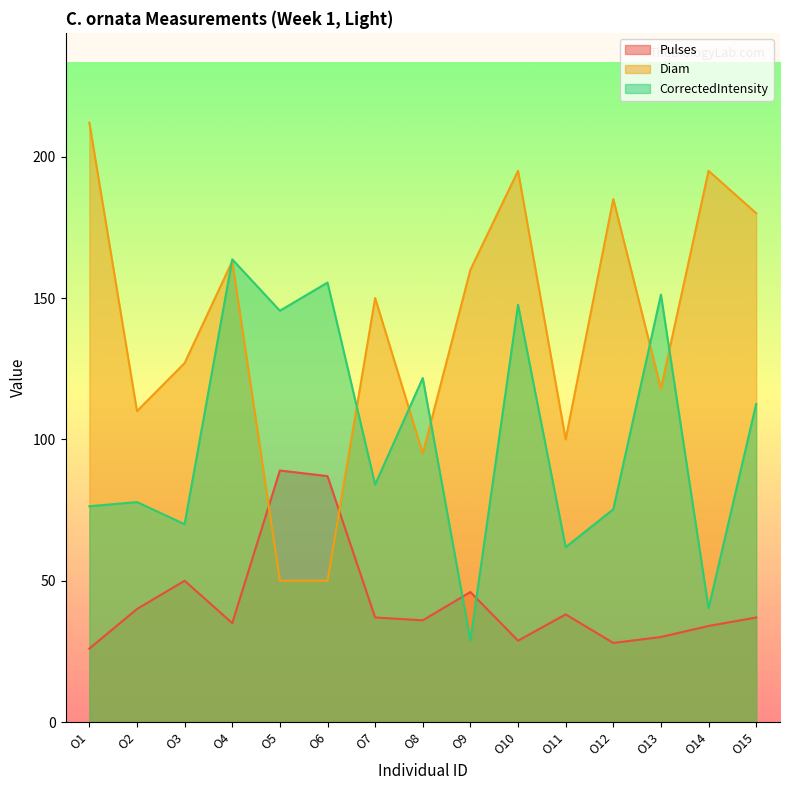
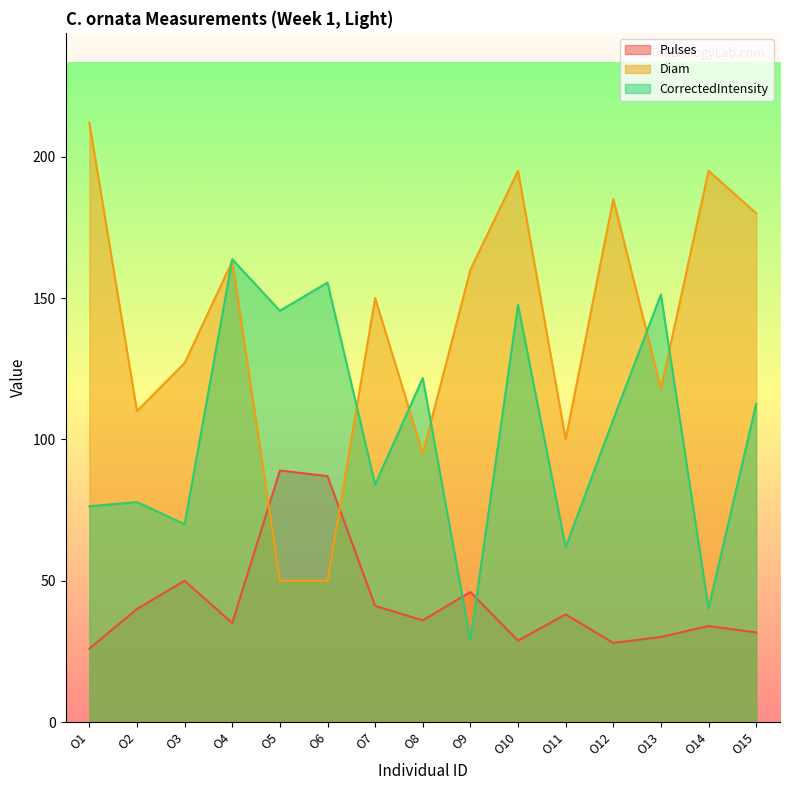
Pulses, O7: 37 -> 41
CorrectedIntensity, O12: 75 -> 107
Pulses, O15: 37 -> 32
